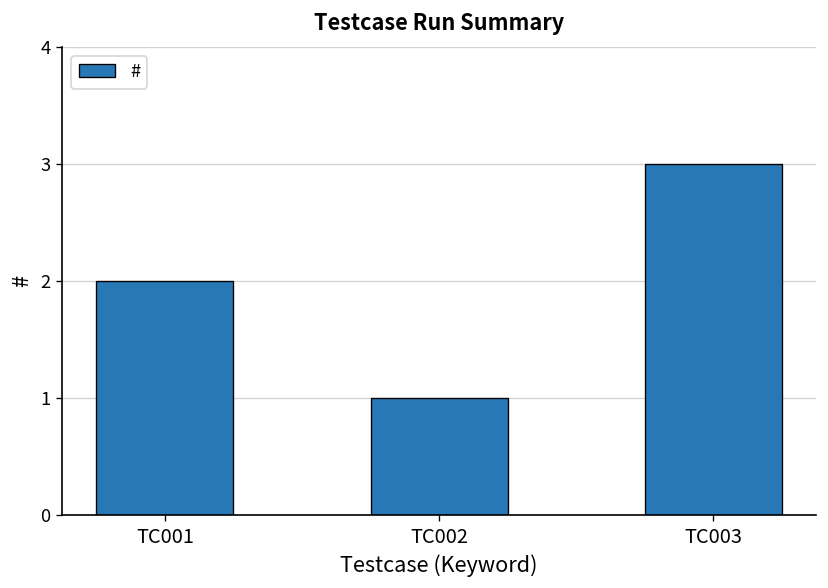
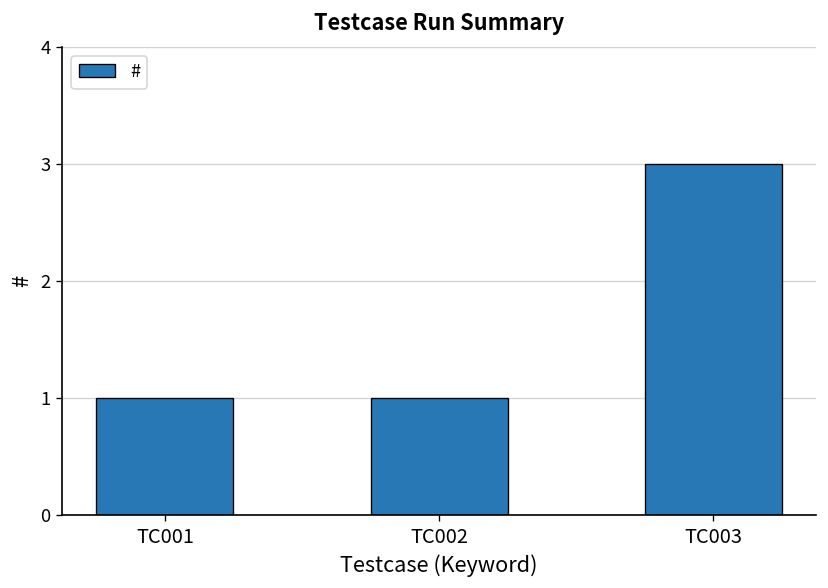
TC001: 2 -> 1
